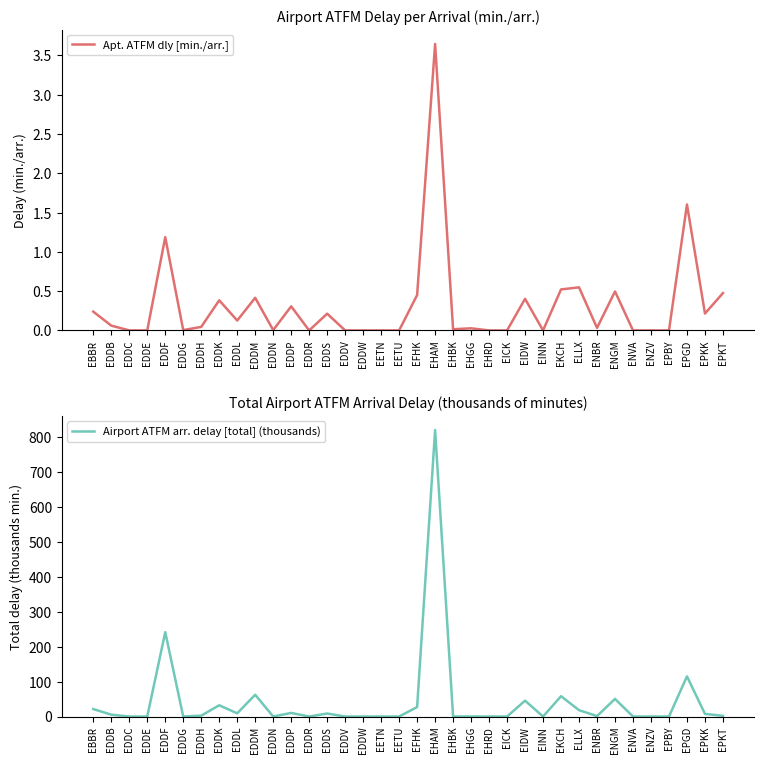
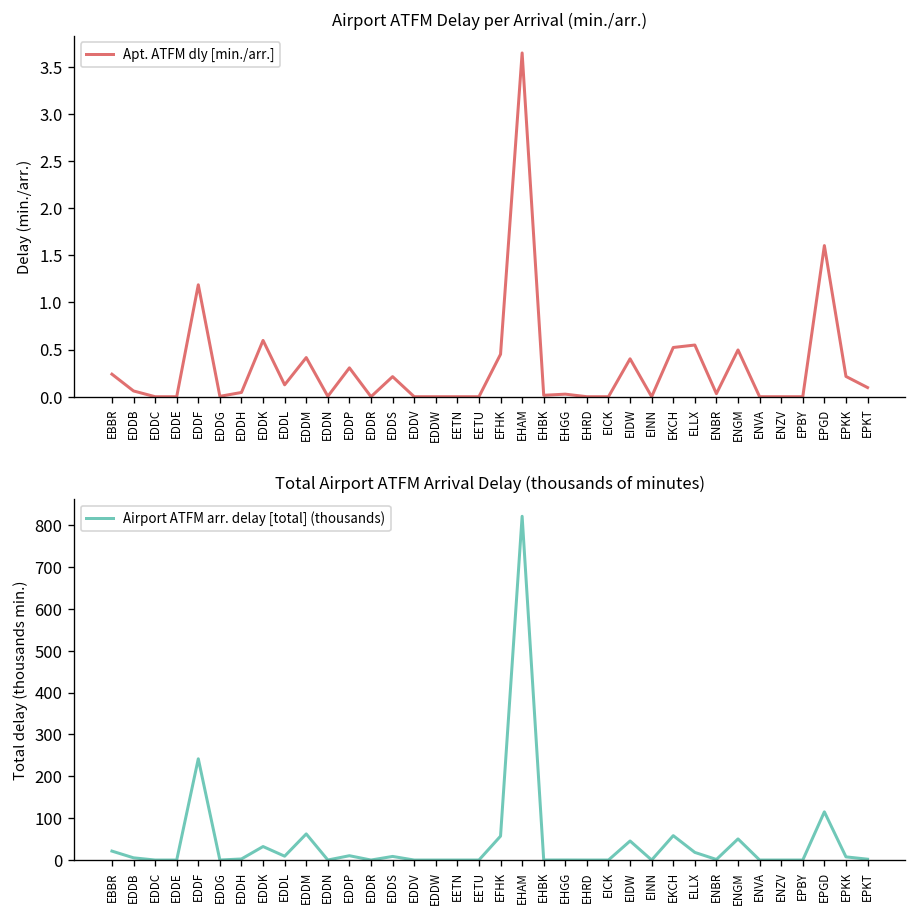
Airport ATFM Delay per Arrival (min./arr.), EDDK: 0.4 -> 0.6
Airport ATFM Delay per Arrival (min./arr.), EPKT: 0.5 -> 0.1
Total Airport ATFM Arrival Delay (thousands of minutes), EFHK: 30 -> 60
